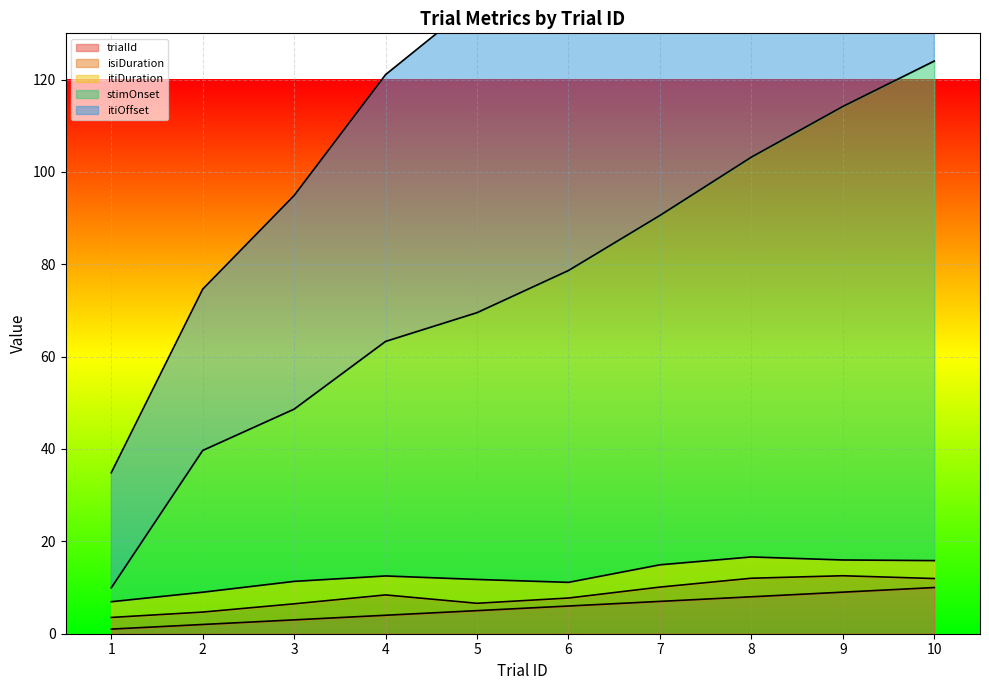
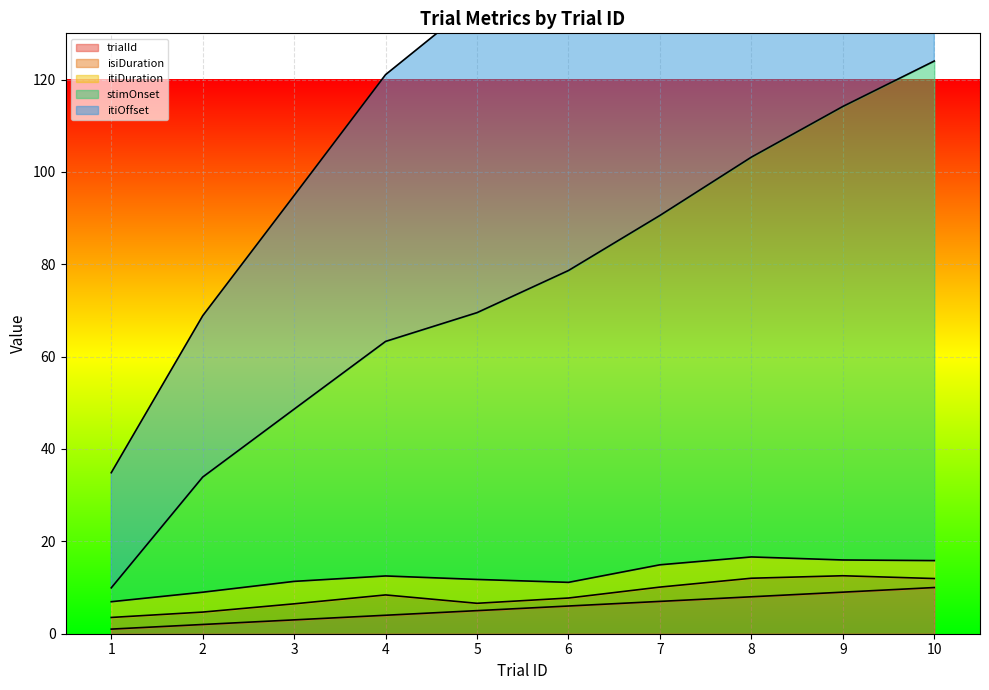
stimOnset, 2: 31 -> 25
